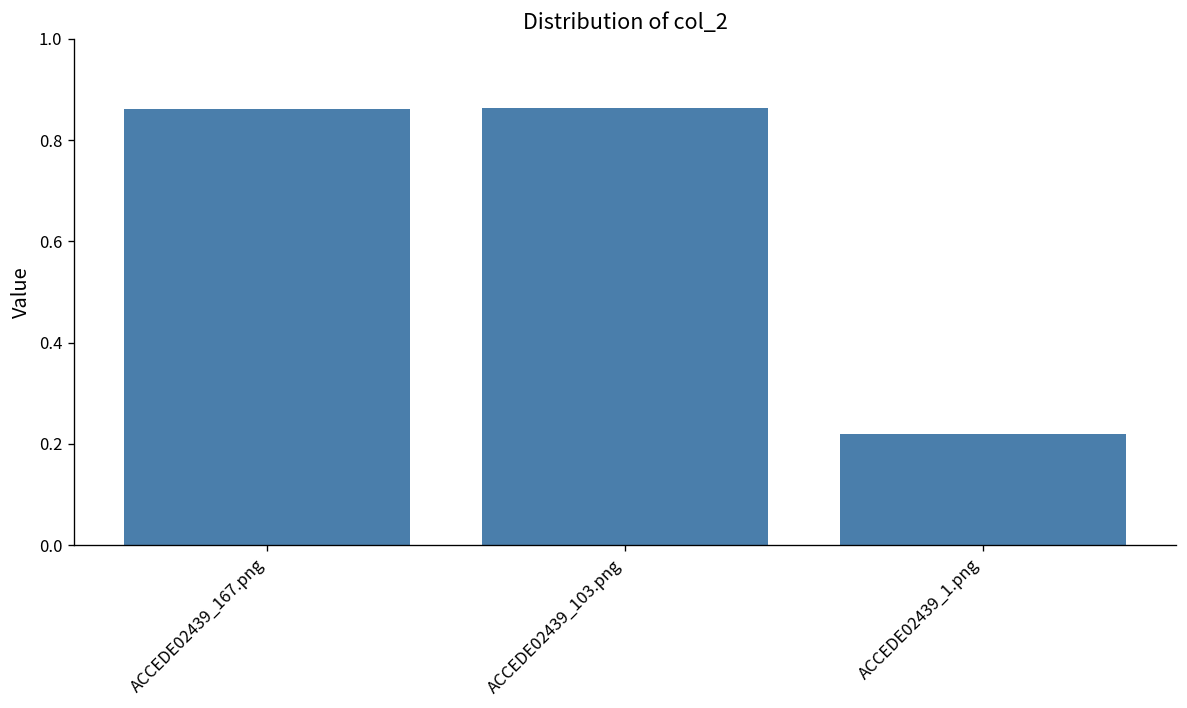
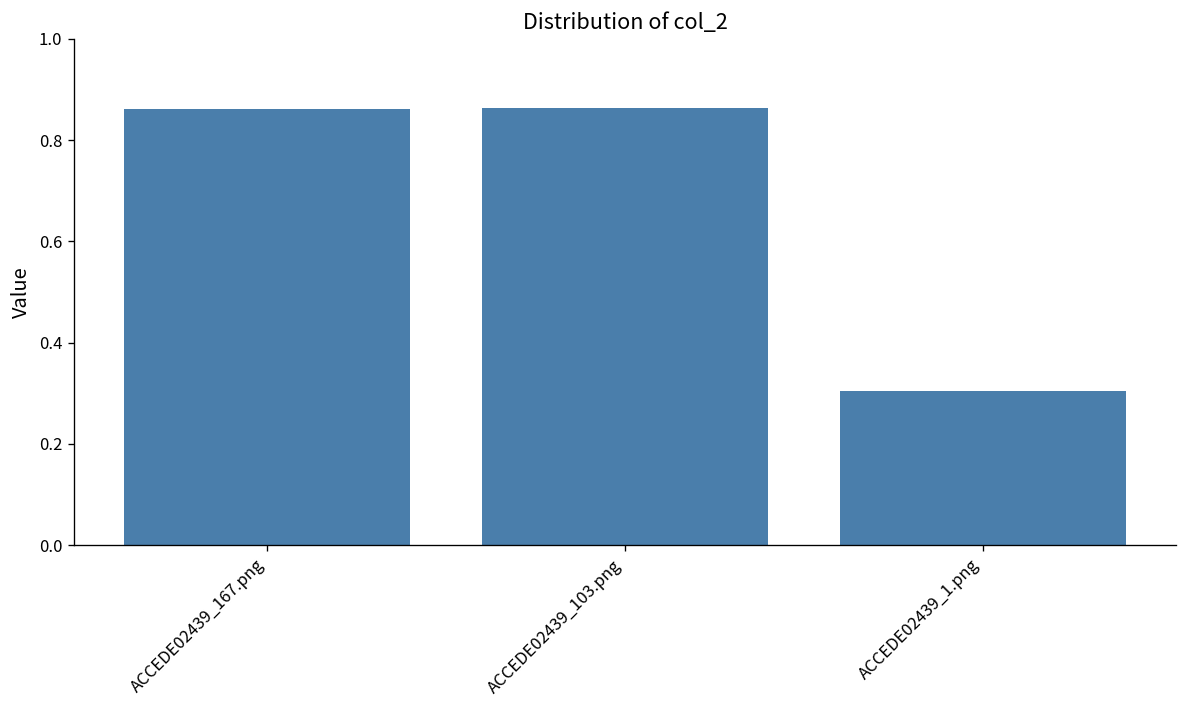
ACCEDE02439_1.png: 0.22 -> 0.30
